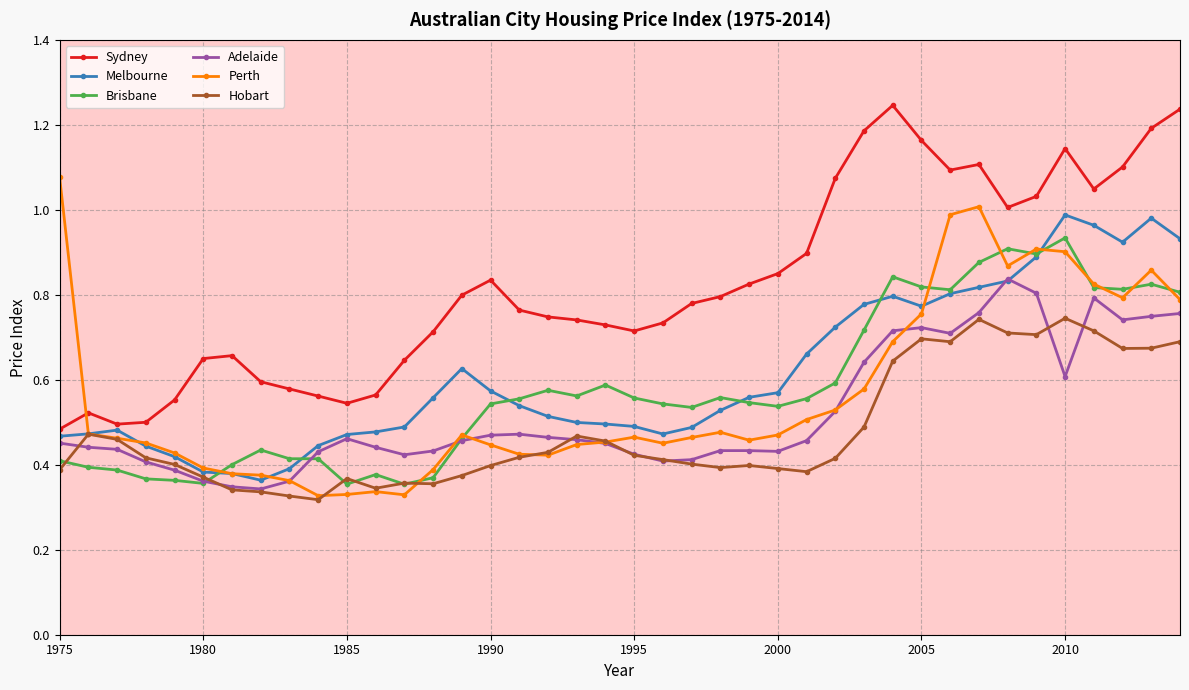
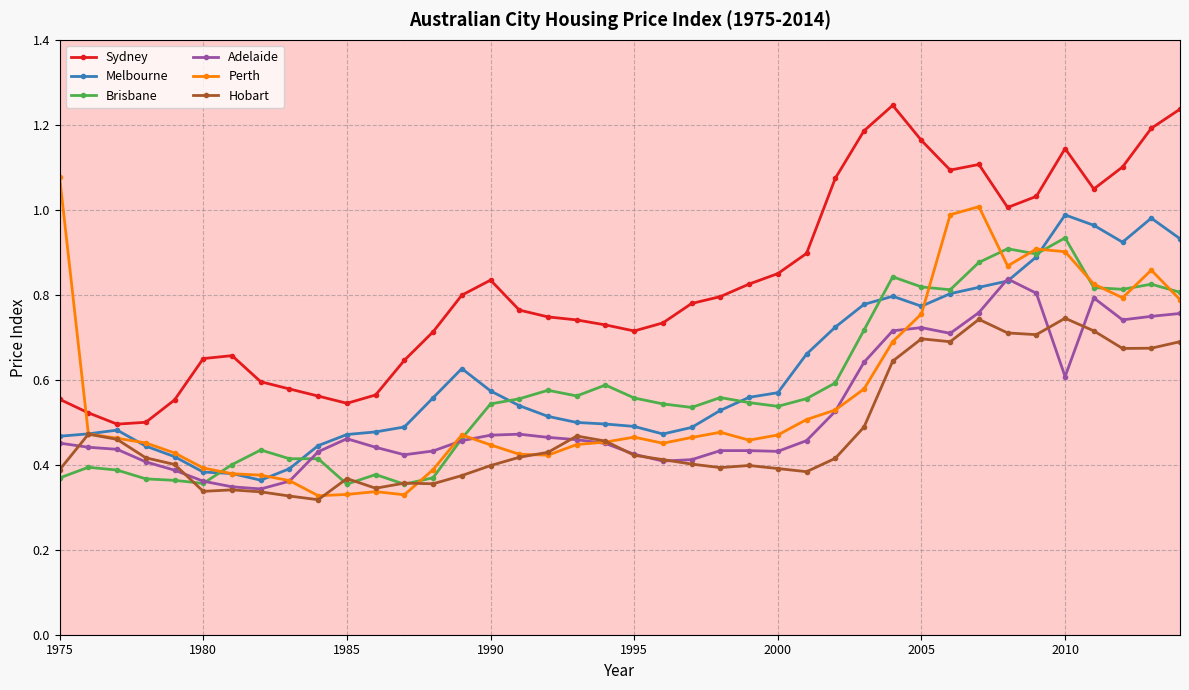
Sydney, 1975: 0.48 -> 0.55
Brisbane, 1975: 0.41 -> 0.37
Hobart, 1980: 0.37 -> 0.34
